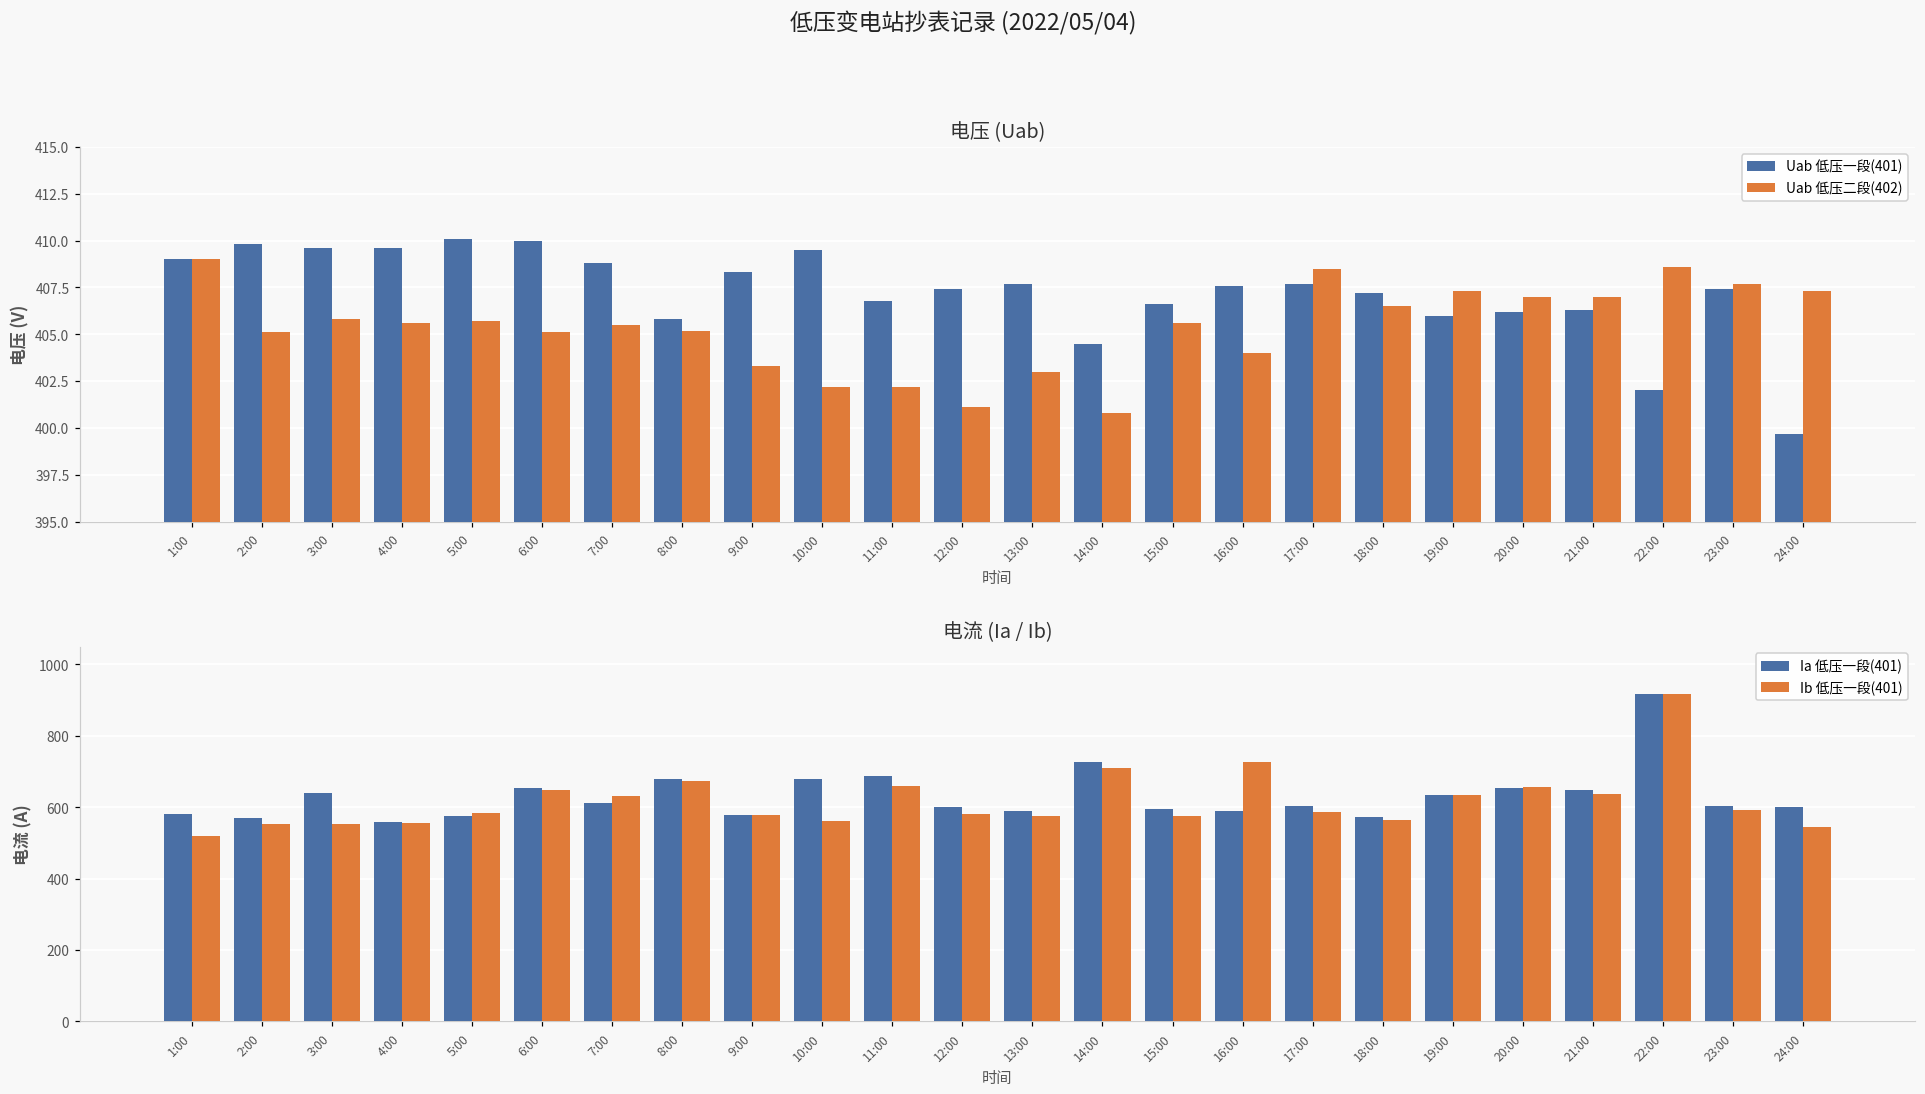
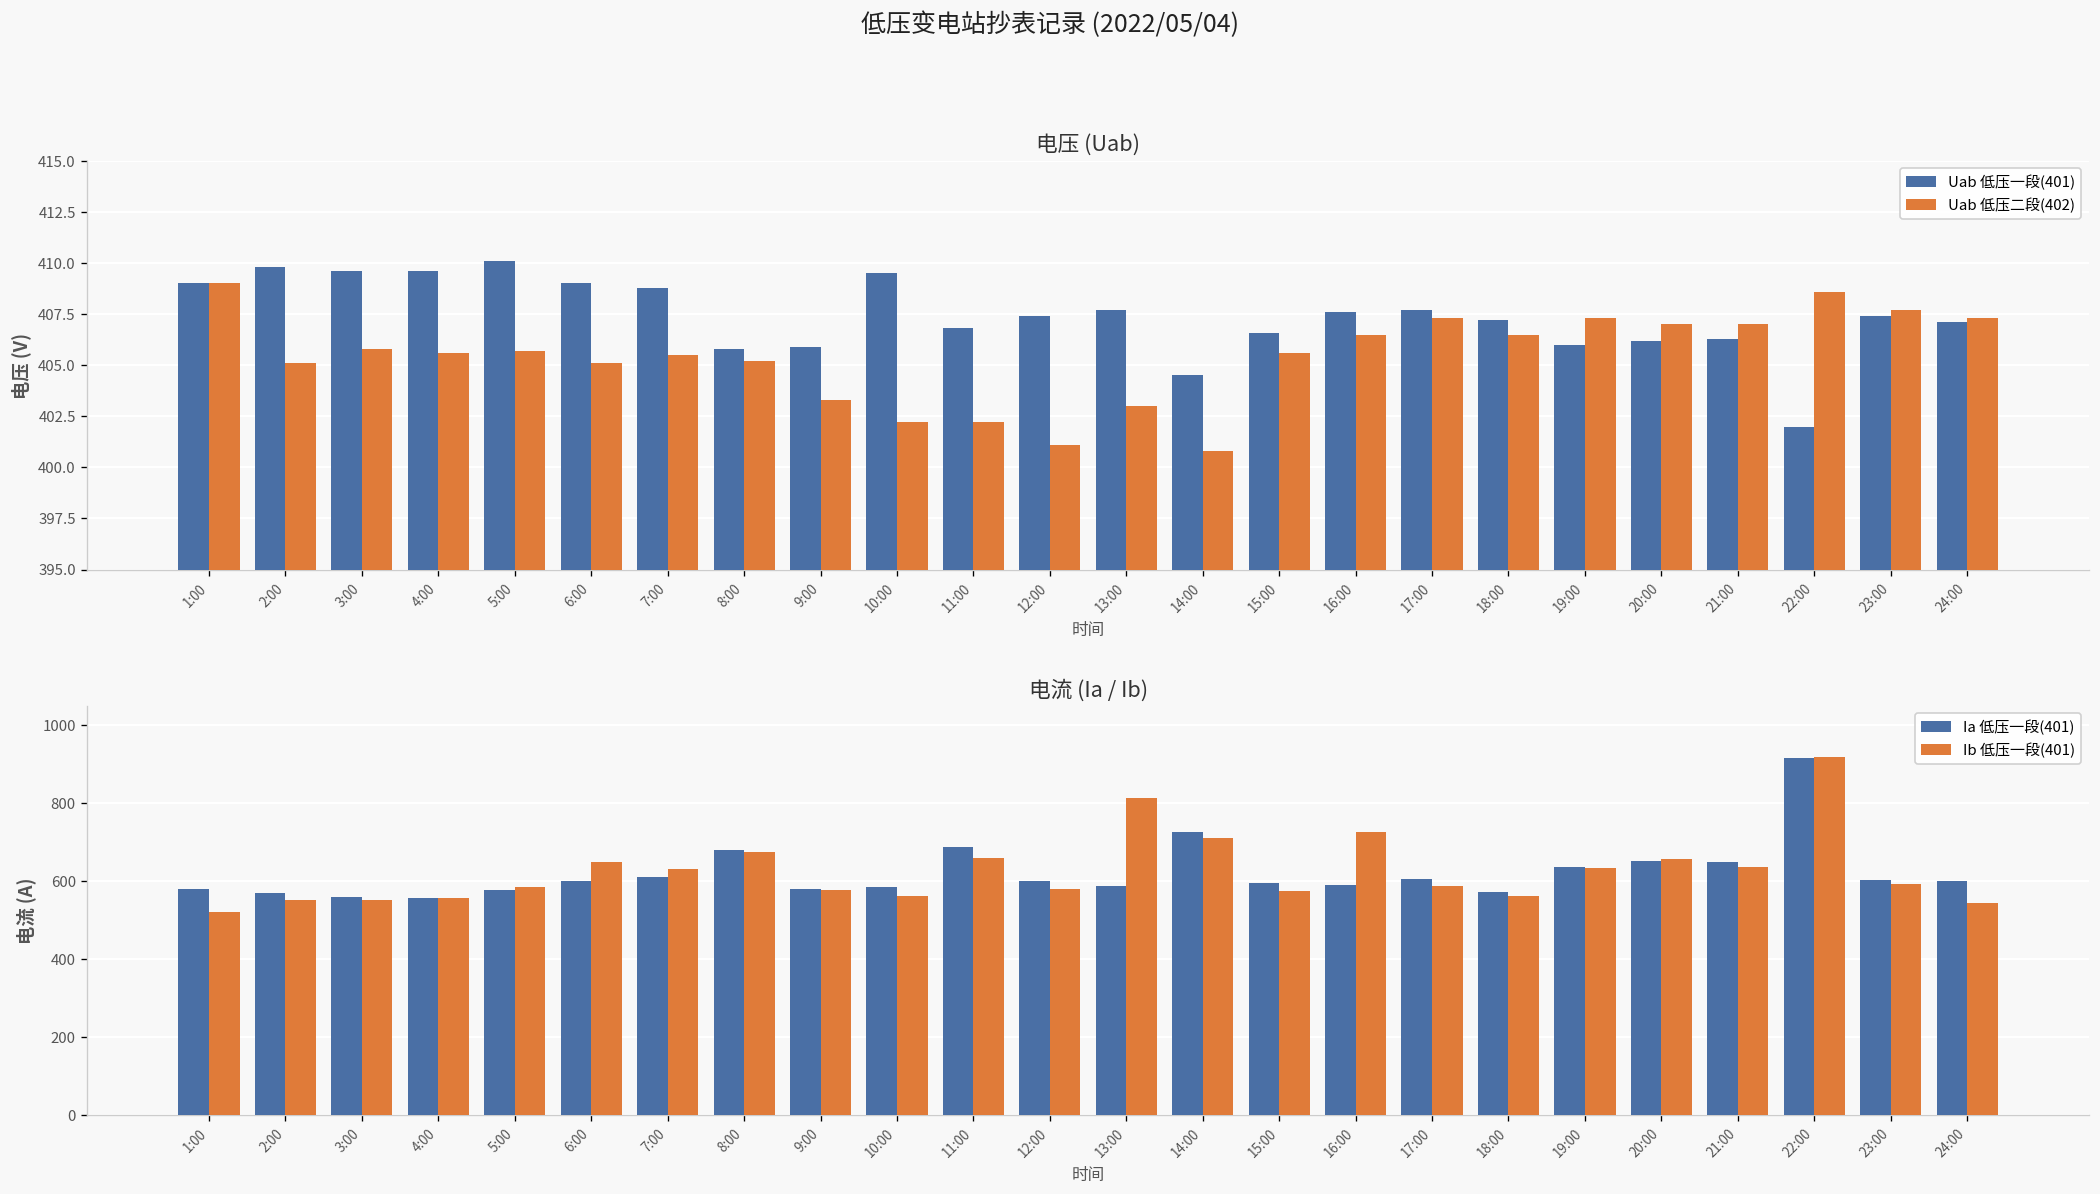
电压 (Uab), Uab 低压一段(401), 6:00: 410 -> 409
电压 (Uab), Uab 低压一段(401), 9:00: 408.3 -> 405.9
电压 (Uab), Uab 低压二段(402), 16:00: 404.0 -> 406.5
电压 (Uab), Uab 低压二段(402), 17:00: 408.5 -> 407.3
电压 (Uab), Uab 低压一段(401), 24:00: 399.7 -> 407.1
电流 (Ia / Ib), Ia 低压一段(401), 3:00: 640 -> 560
电流 (Ia / Ib), Ia 低压一段(401), 6:00: 650 -> 600
电流 (Ia / Ib), Ia 低压一段(401), 10:00: 680 -> 590
电流 (Ia / Ib), Ib 低压一段(401), 13:00: 580 -> 810
